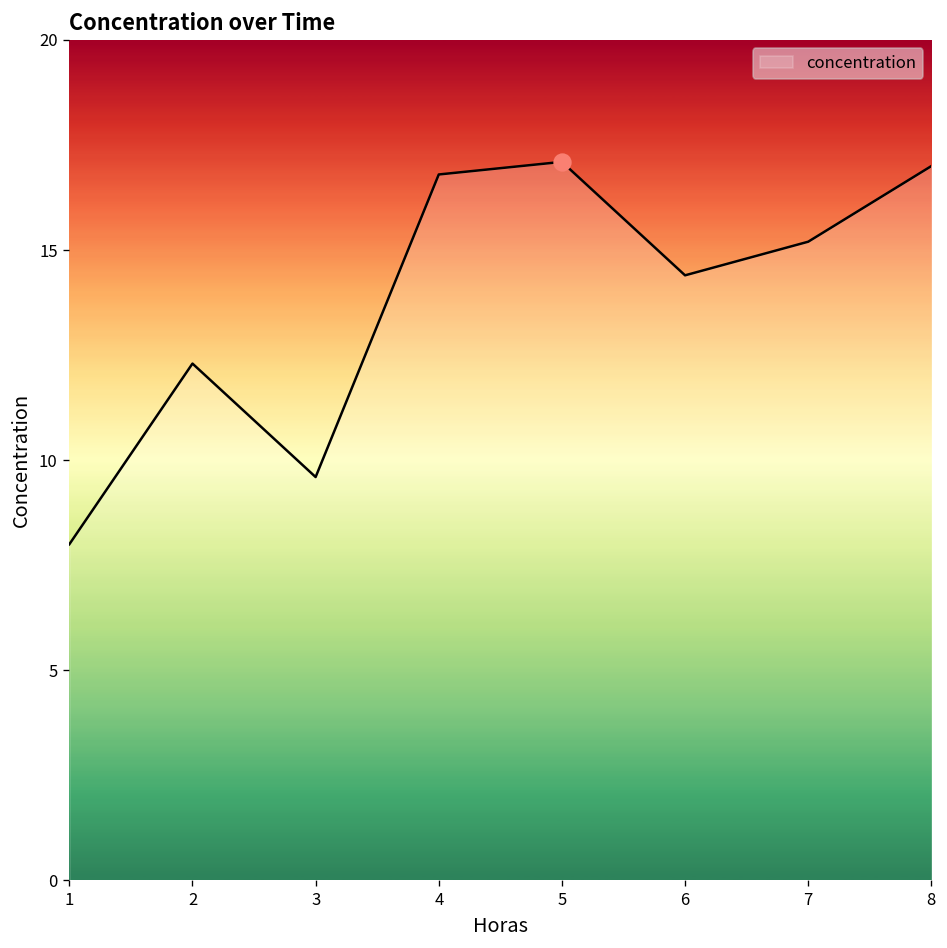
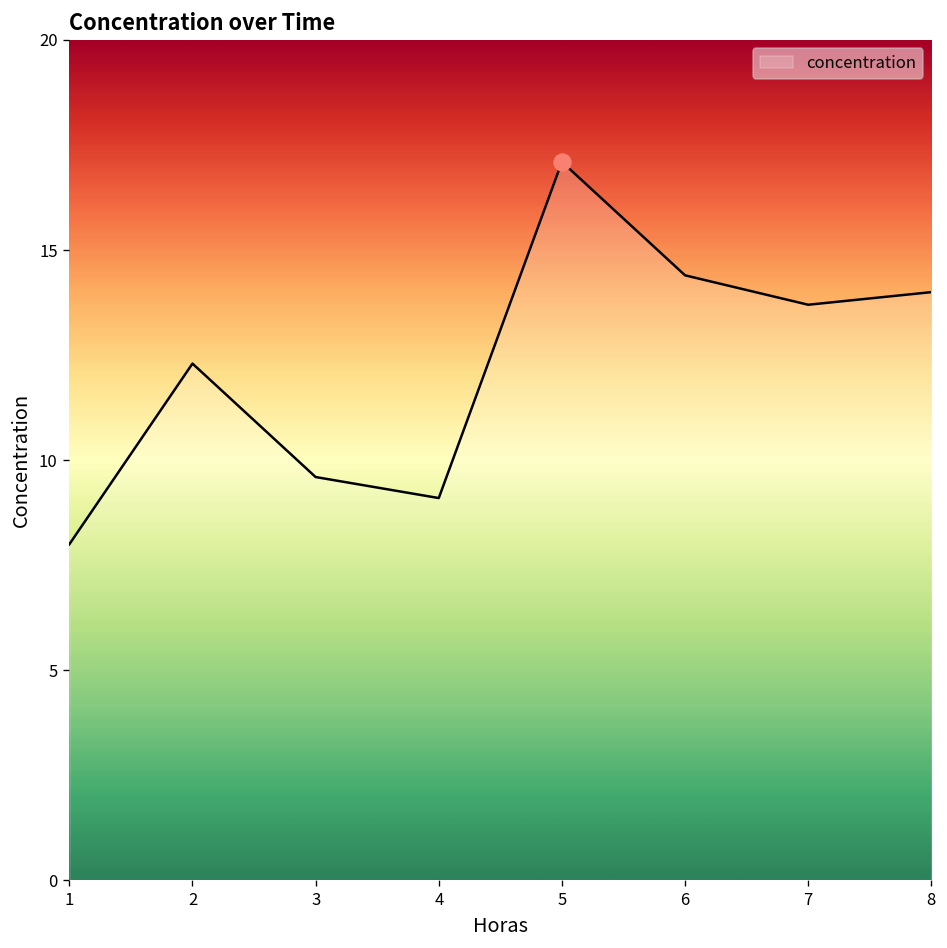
concentration, 4: 16.8 -> 9.1
concentration, 7: 15.2 -> 13.7
concentration, 8: 17 -> 14
